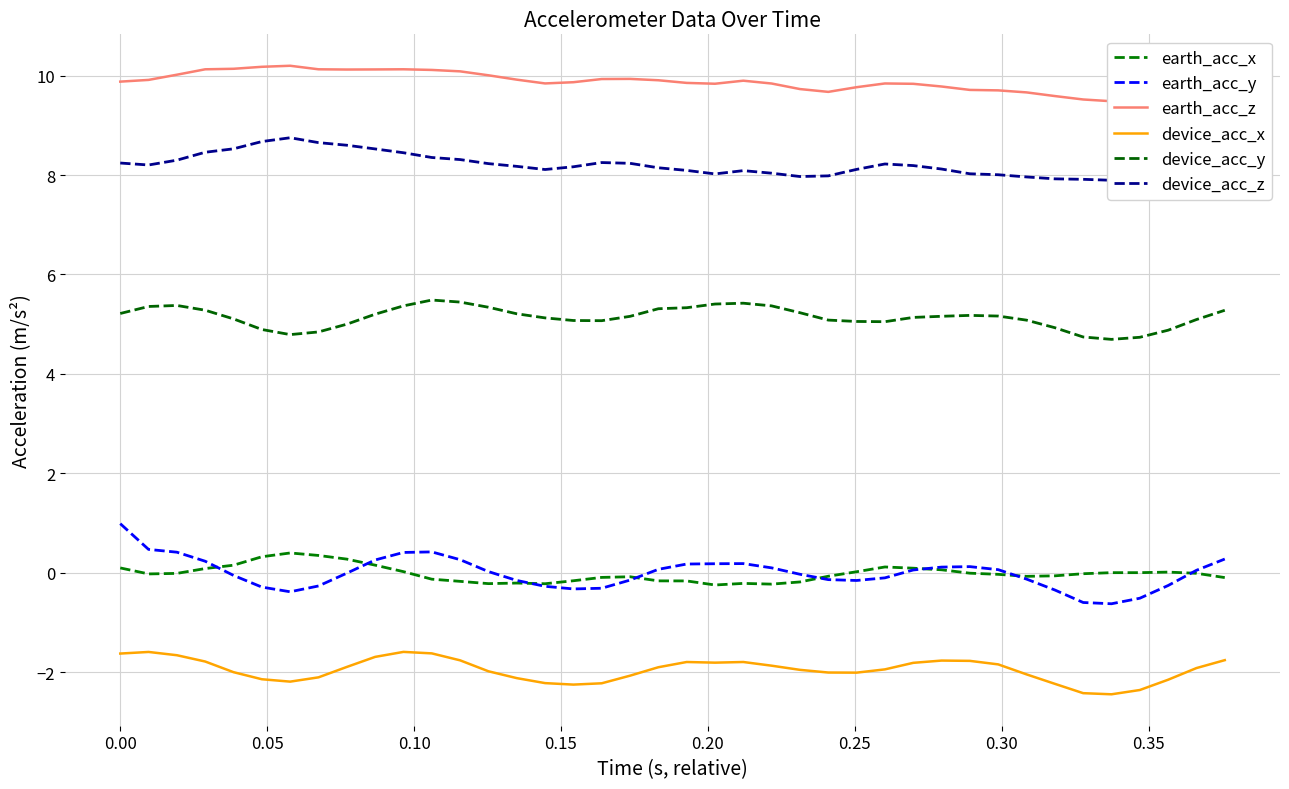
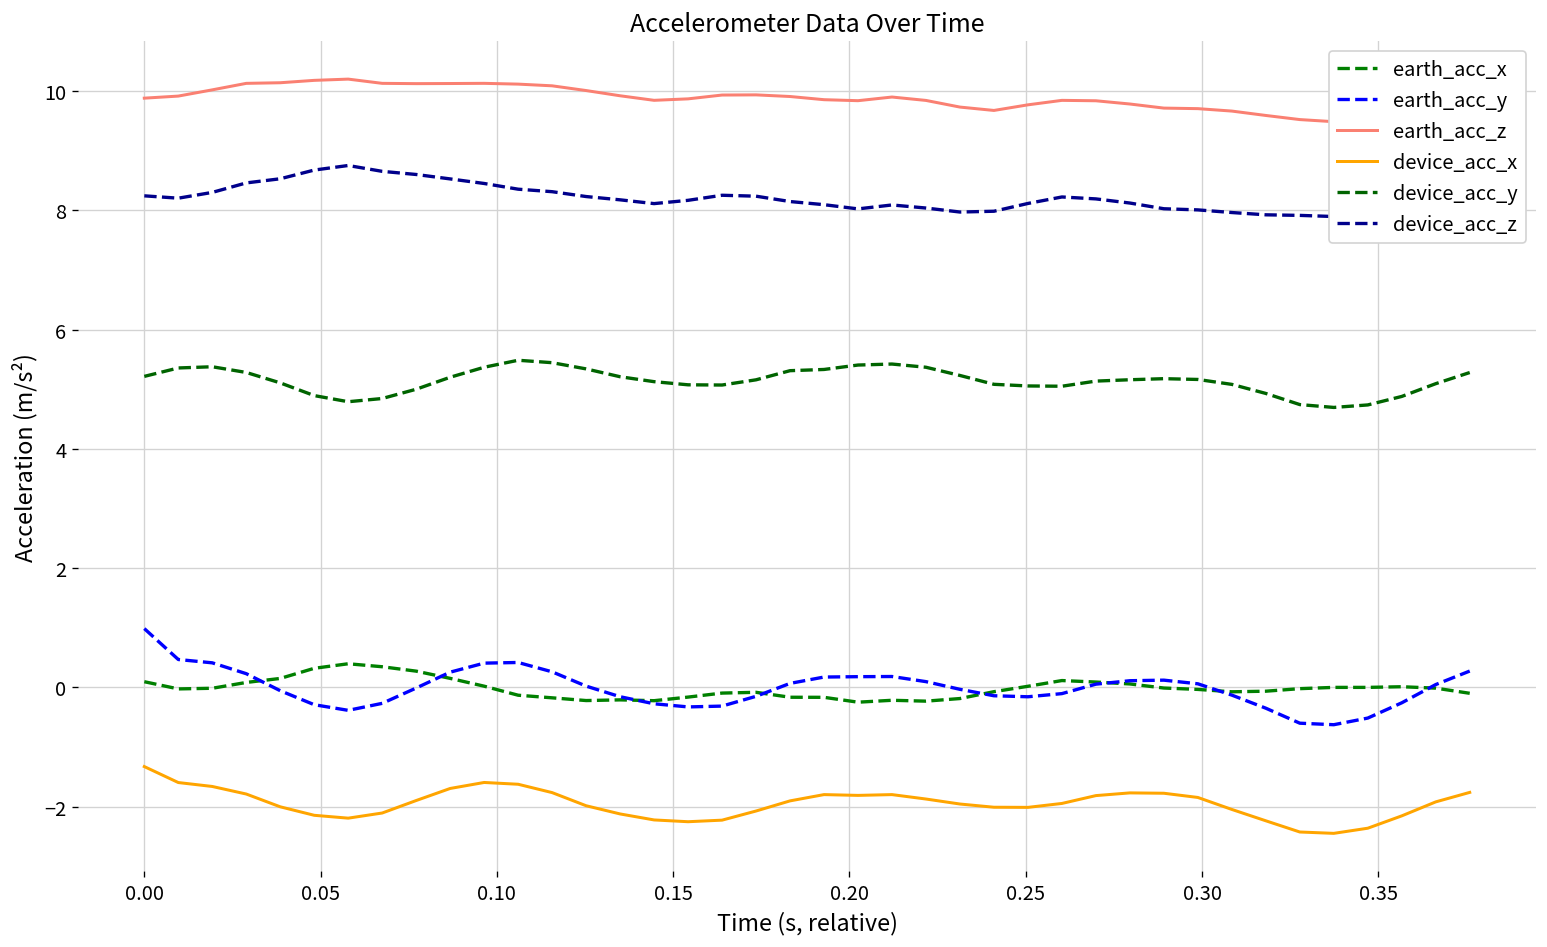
device_acc_x, 0.00: -1.6 -> -1.3
